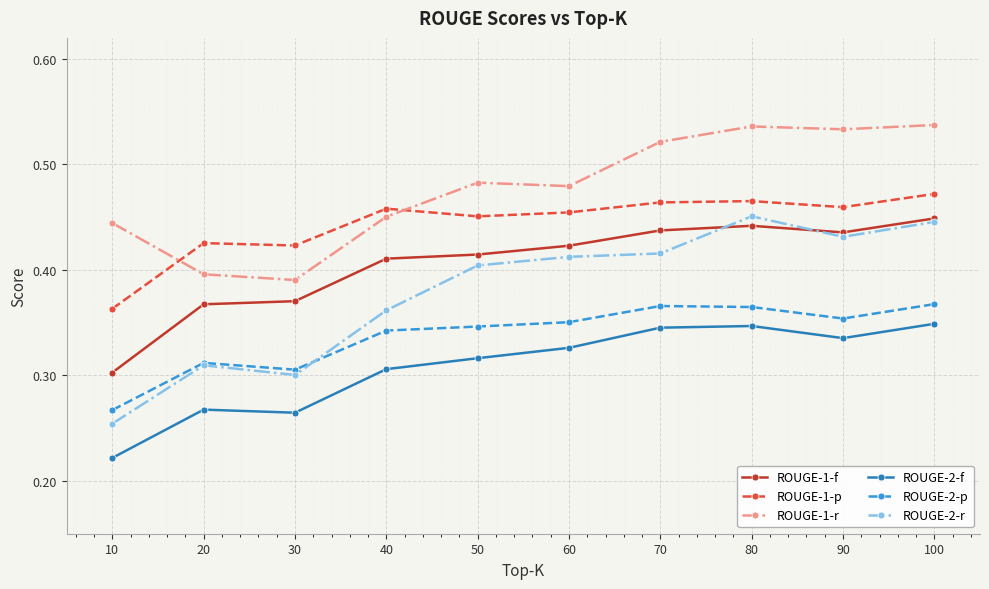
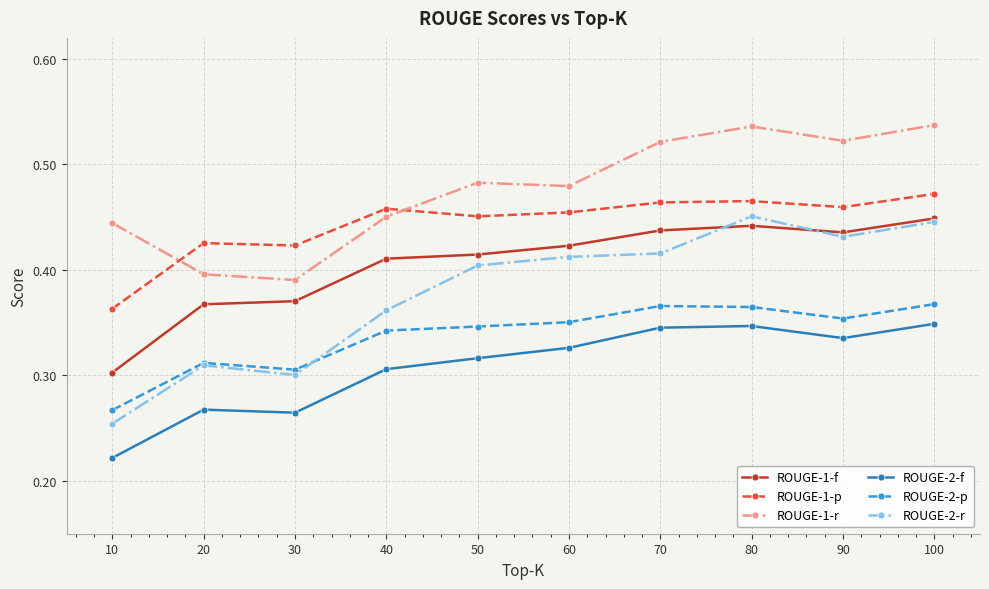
ROUGE-1-r, 90: 0.533 -> 0.522
